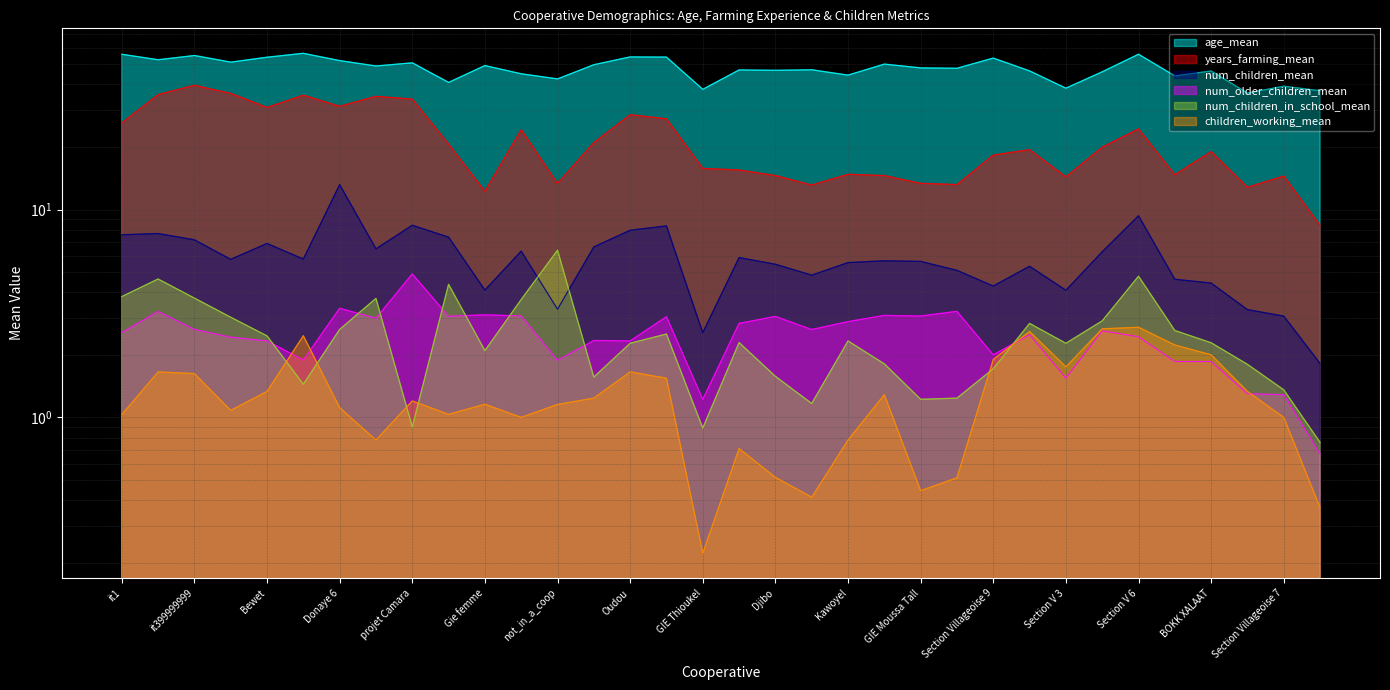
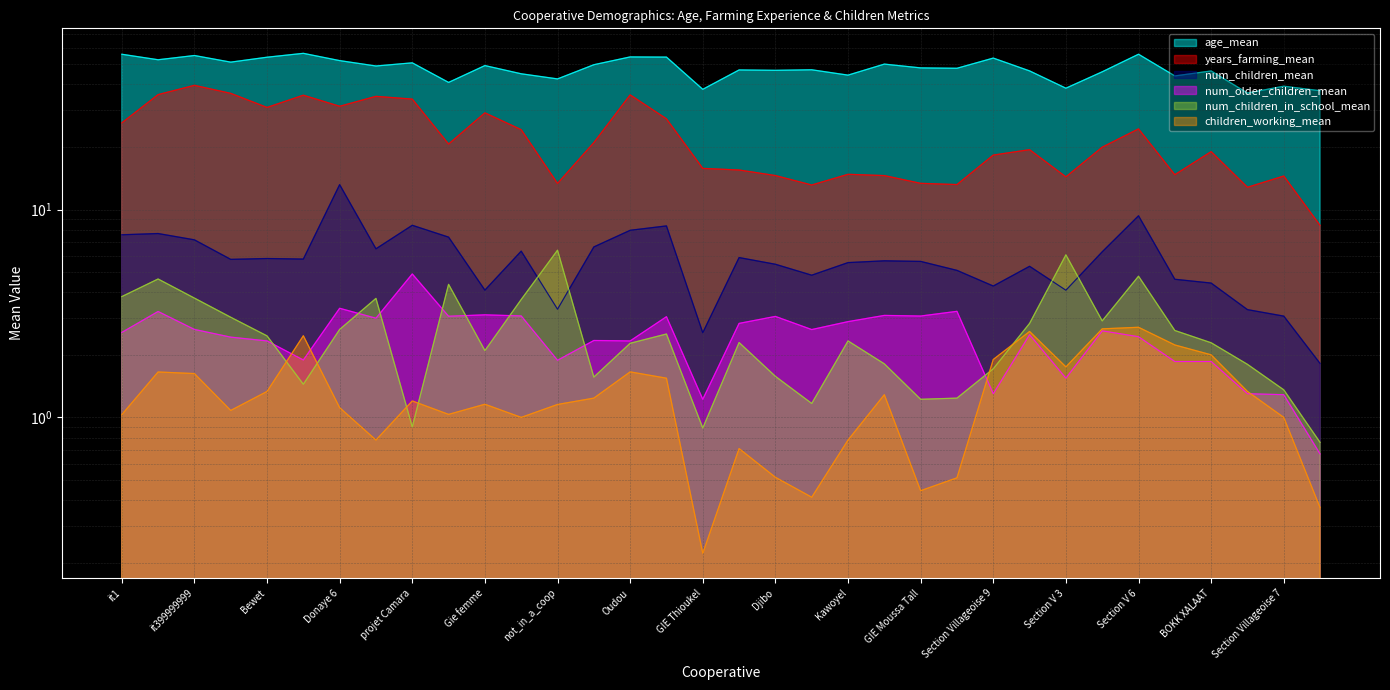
num_children_mean, Bewet: 6.9 -> 5.8
years_farming_mean, Gie femme: 12 -> 29
years_farming_mean, Oudou: 29 -> 36
num_older_children_mean, Section Villageoise 9: 2.0 -> 1.3
num_children_in_school_mean, Section V 3: 2.3 -> 6.1
